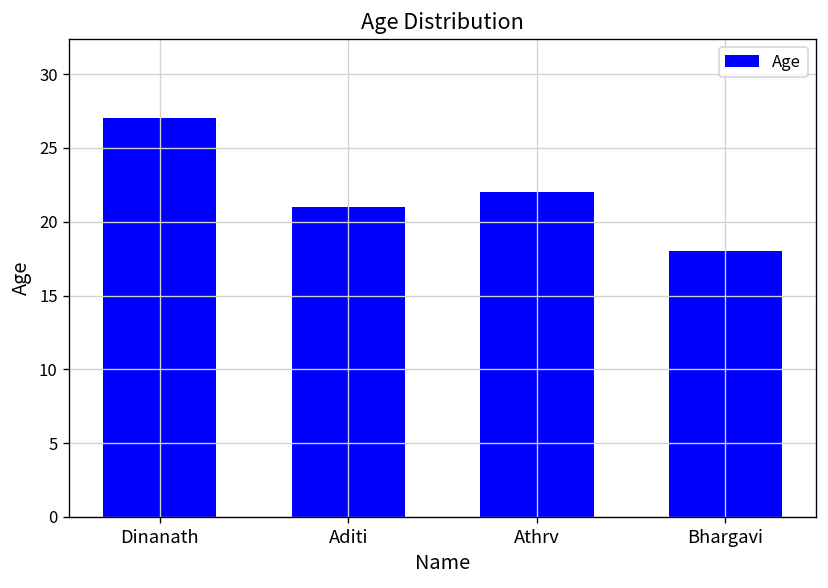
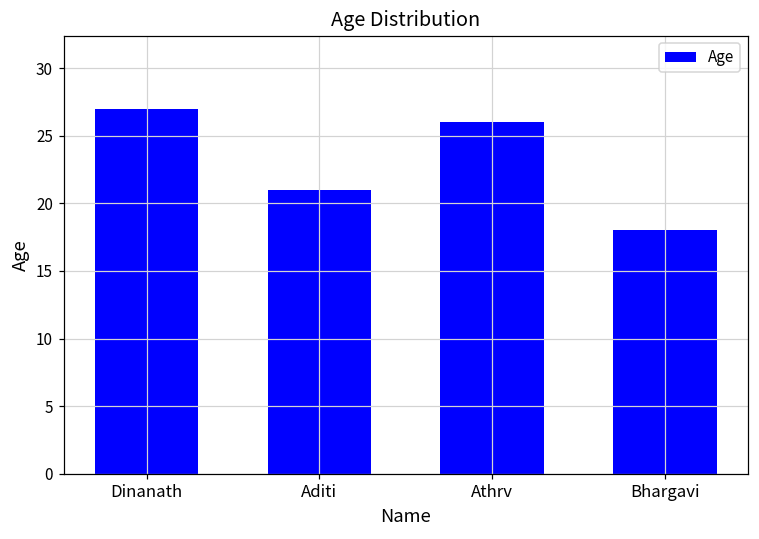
Athrv: 22 -> 26
